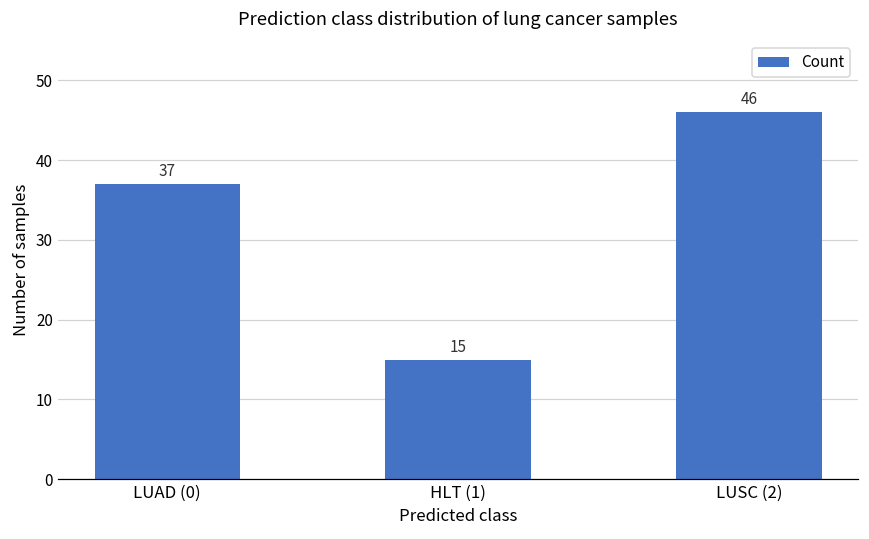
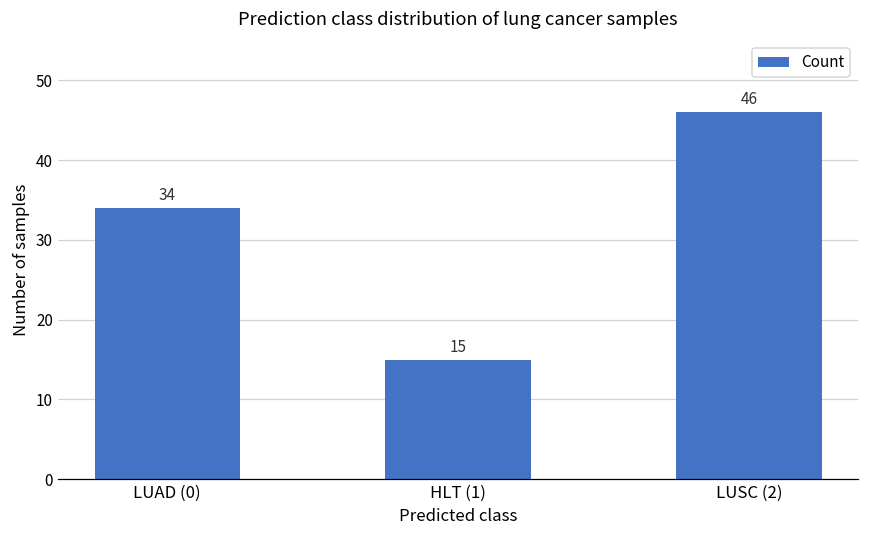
LUAD (0): 37 -> 34
